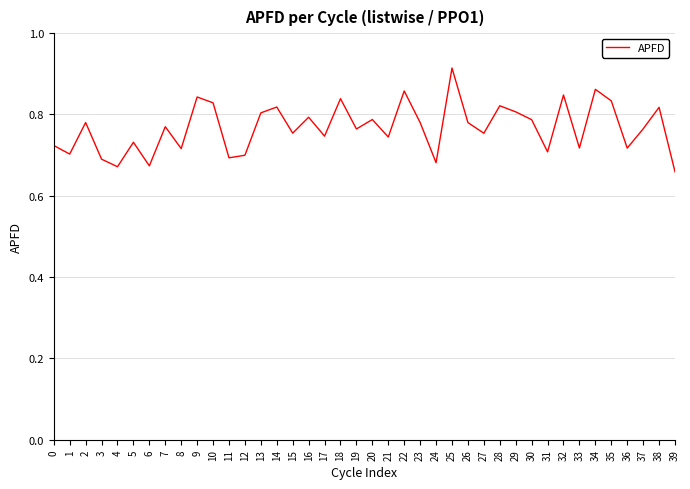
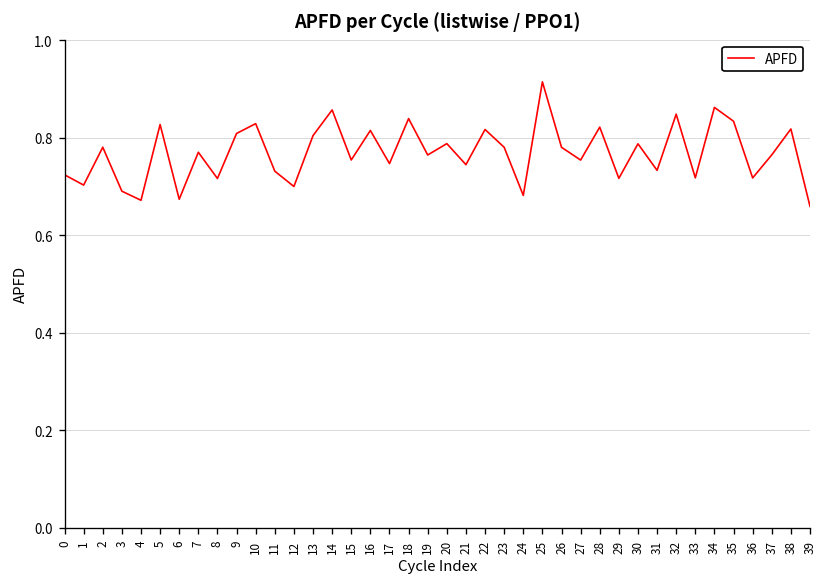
5: 0.73 -> 0.83
9: 0.84 -> 0.81
11: 0.69 -> 0.73
14: 0.82 -> 0.86
16: 0.79 -> 0.81
22: 0.86 -> 0.82
29: 0.81 -> 0.72
31: 0.71 -> 0.73
